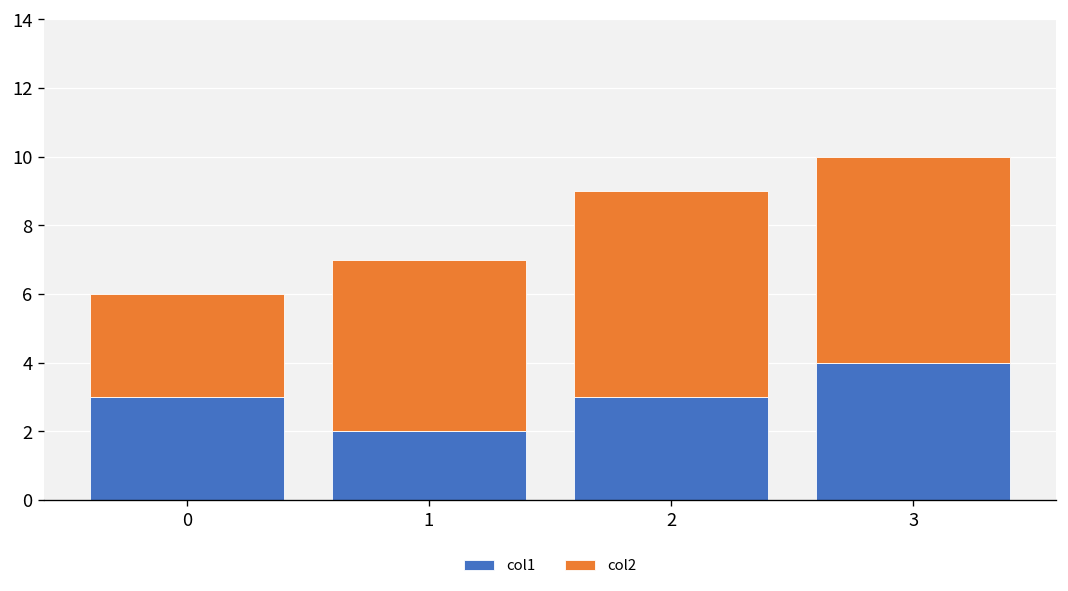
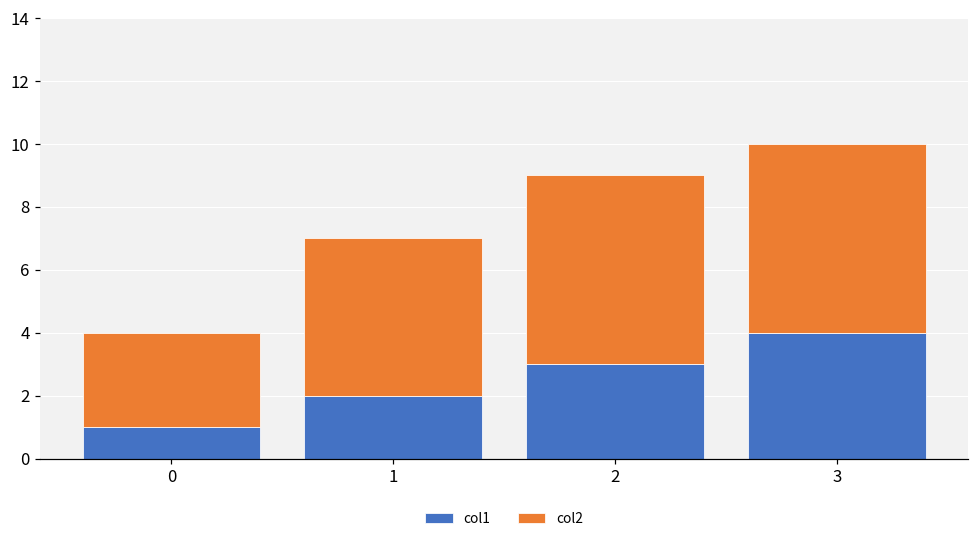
col1, 0: 3 -> 1
